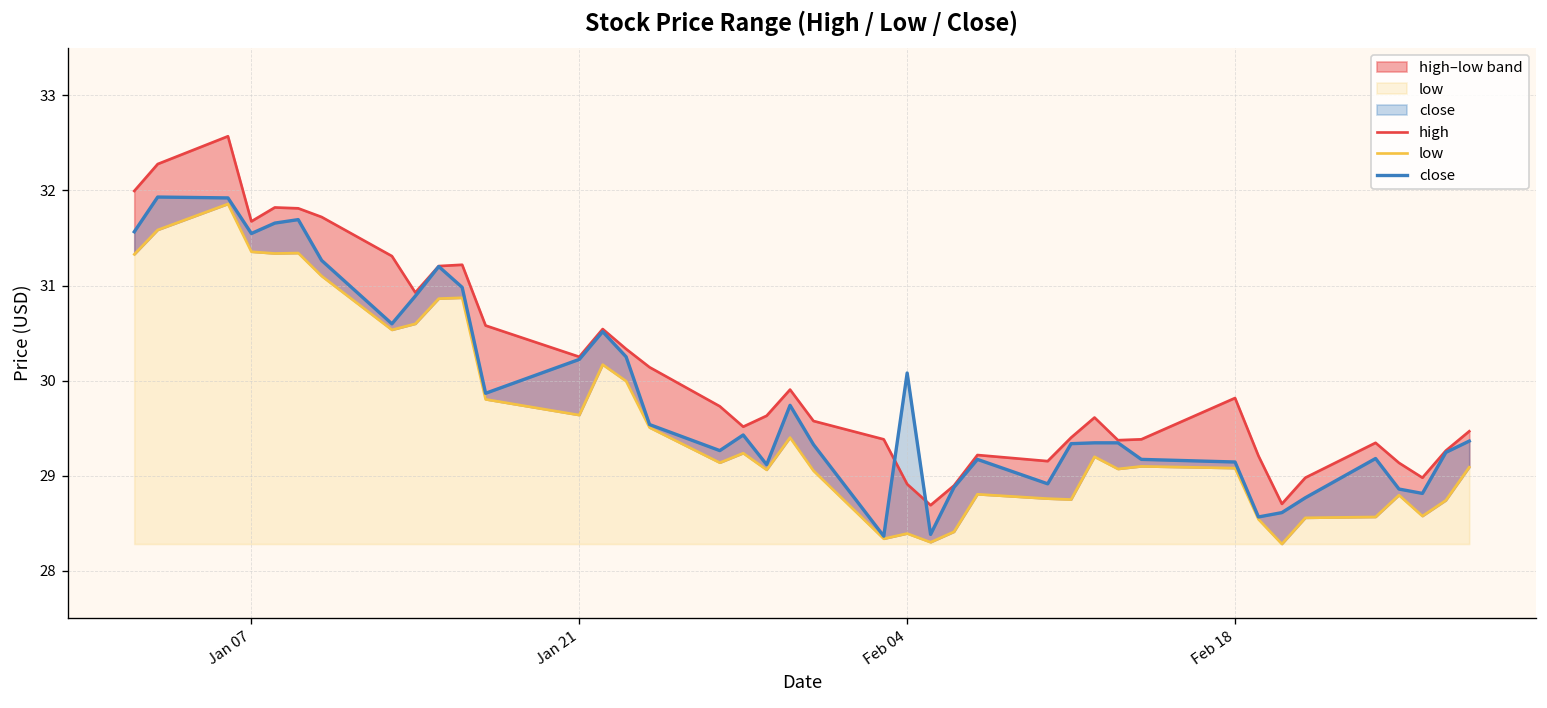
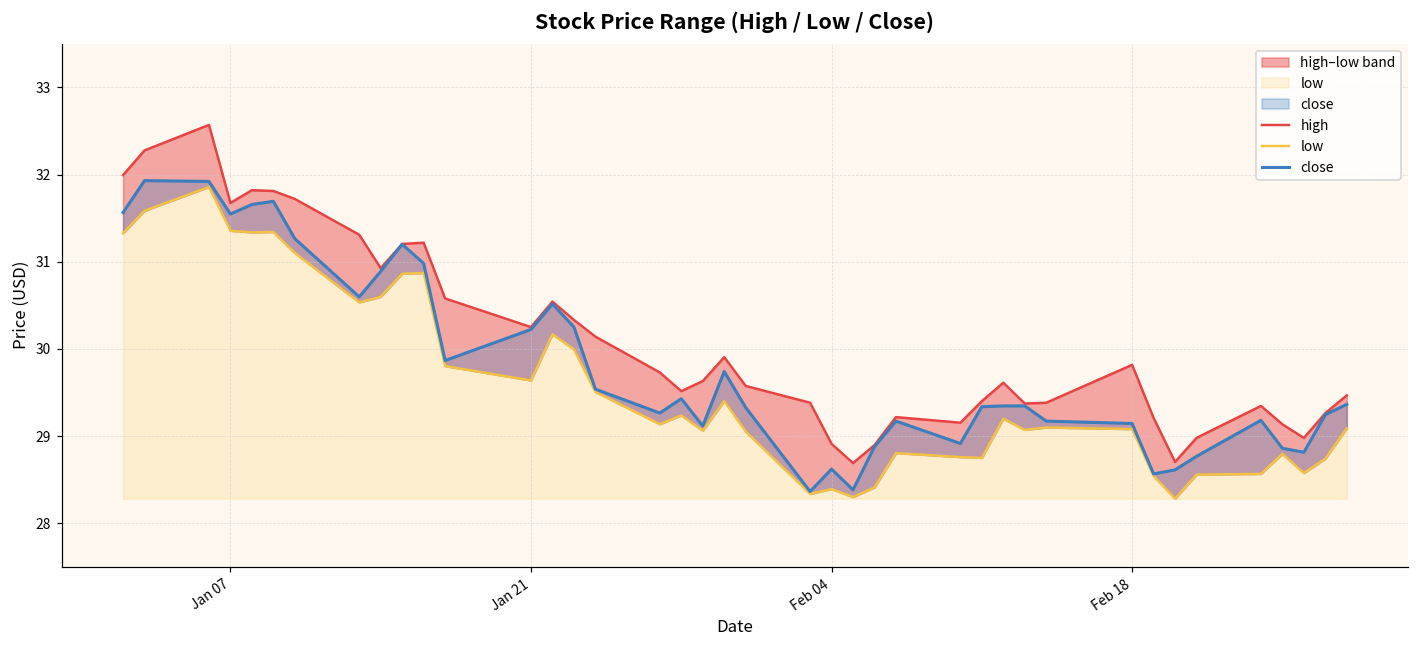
close, Feb 04: 30.1 -> 28.6
